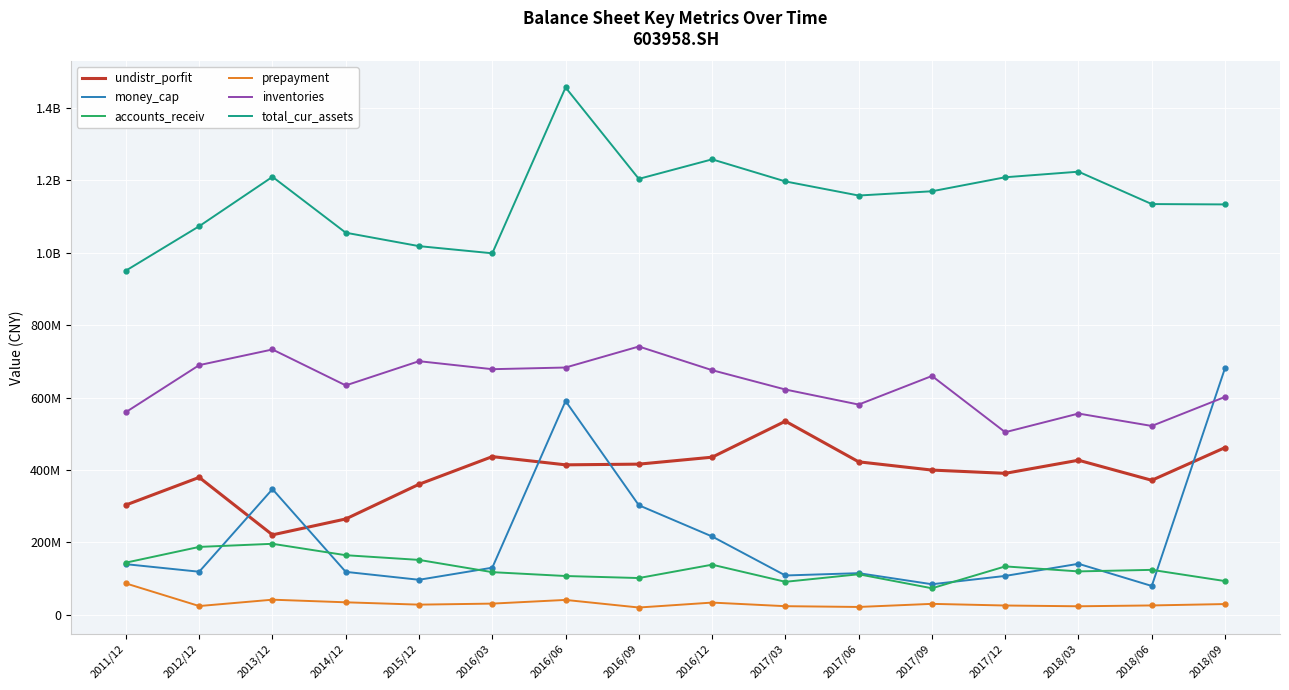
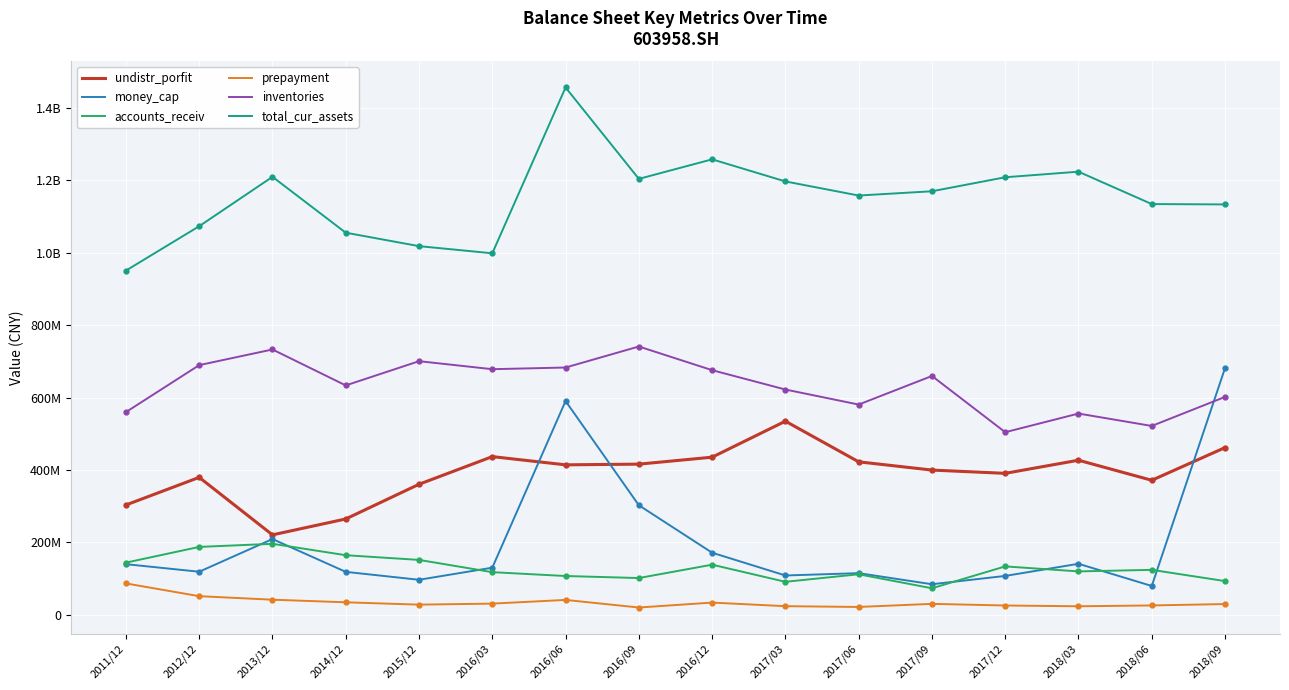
prepayment, 2012/12: 20000000 -> 50000000
money_cap, 2013/12: 350000000 -> 210000000
money_cap, 2016/12: 220000000 -> 170000000
